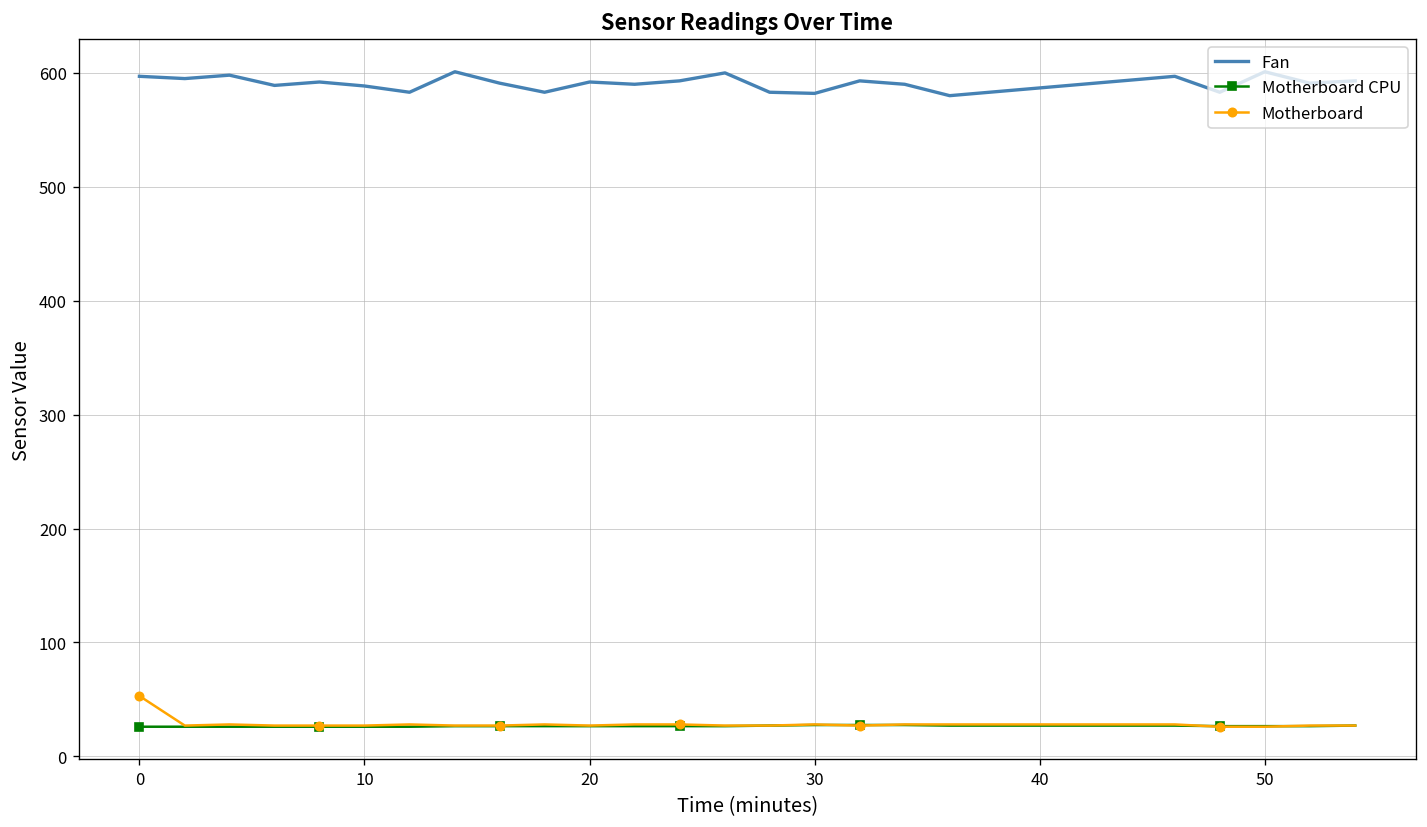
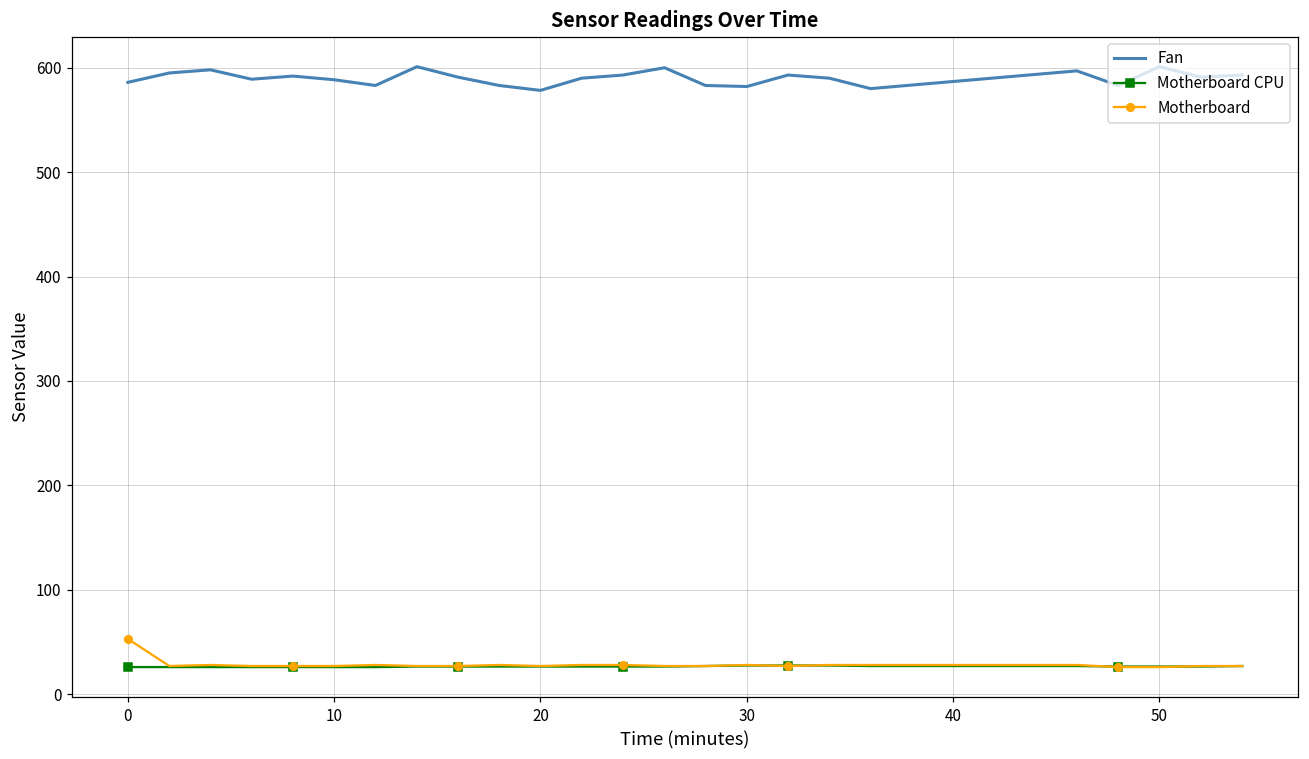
Fan, 0: 600 -> 590
Fan, 20: 590 -> 580
